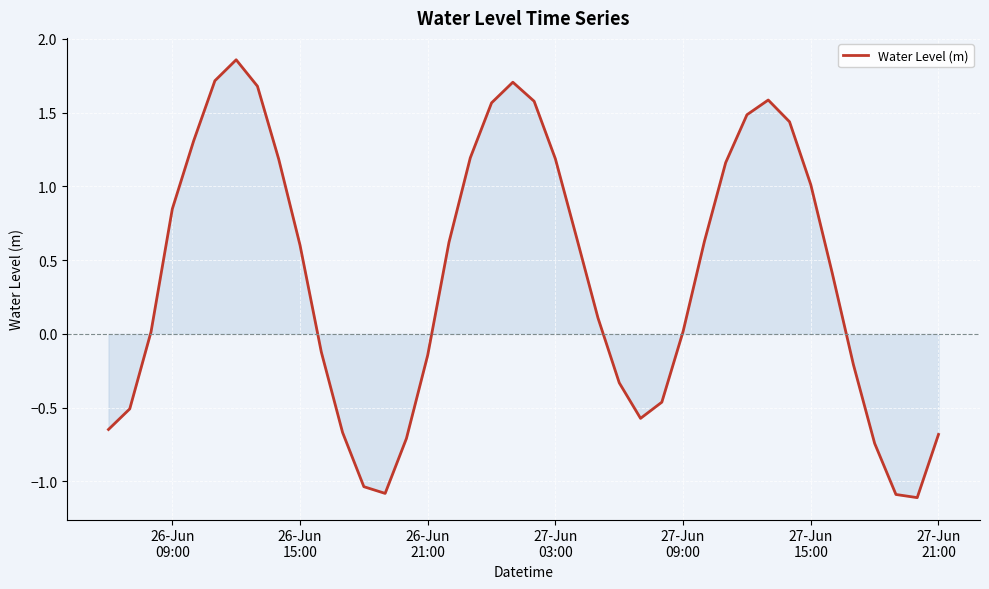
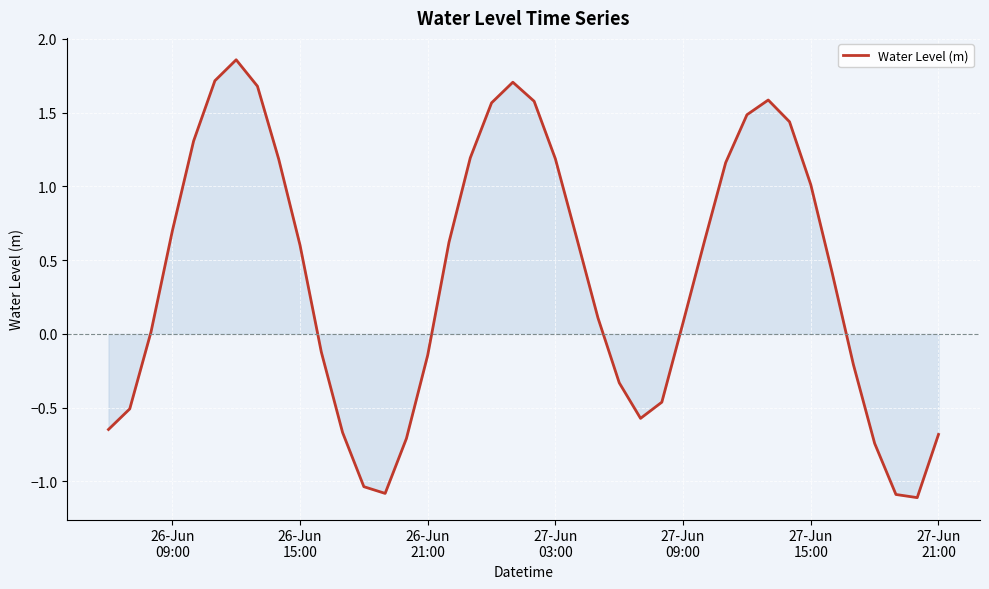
Water Level (m), 26-Jun 09:00: 0.85 -> 0.70
Water Level (m), 27-Jun 09:00: 0.02 -> 0.08
